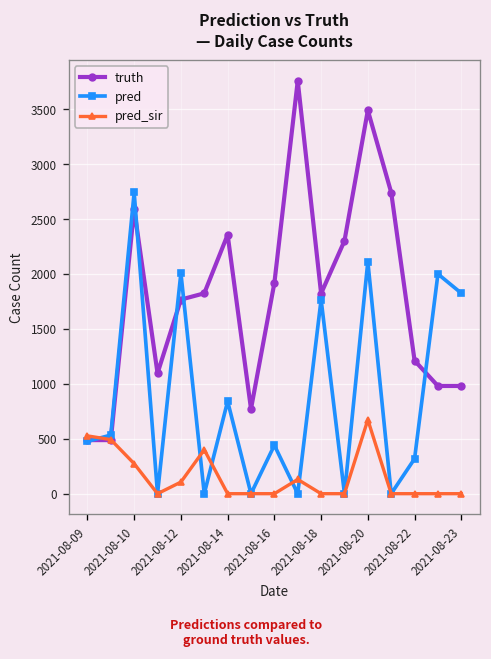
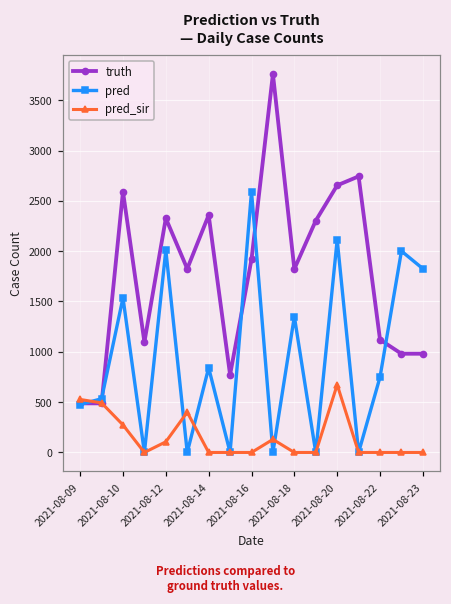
pred, 2021-08-10: 2700 -> 1500
truth, 2021-08-12: 1800 -> 2300
pred, 2021-08-16: 400 -> 2600
pred, 2021-08-18: 1800 -> 1400
truth, 2021-08-20: 3500 -> 2700
truth, 2021-08-22: 1200 -> 1100
pred, 2021-08-22: 300 -> 700
